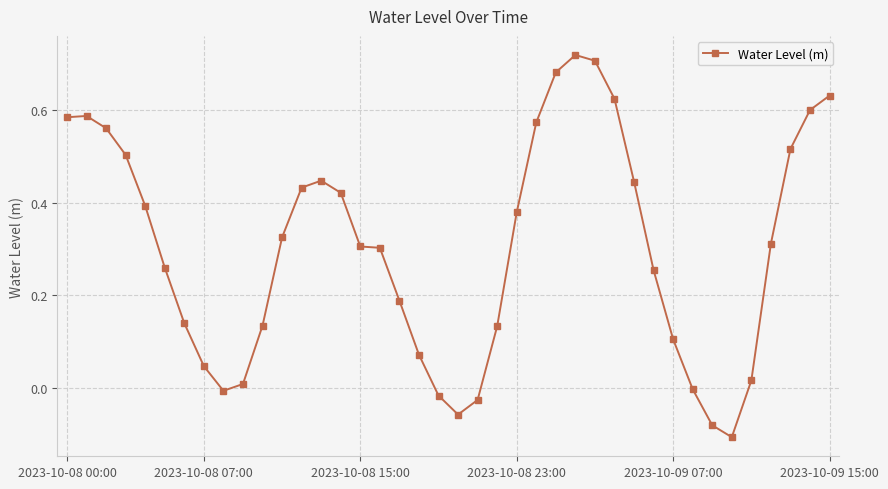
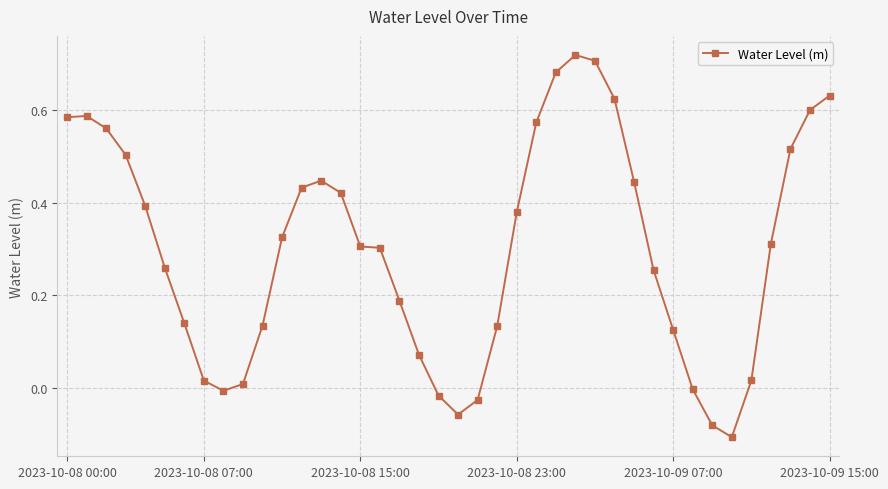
2023-10-08 07:00: 0.05 -> 0.02
2023-10-09 07:00: 0.11 -> 0.13
